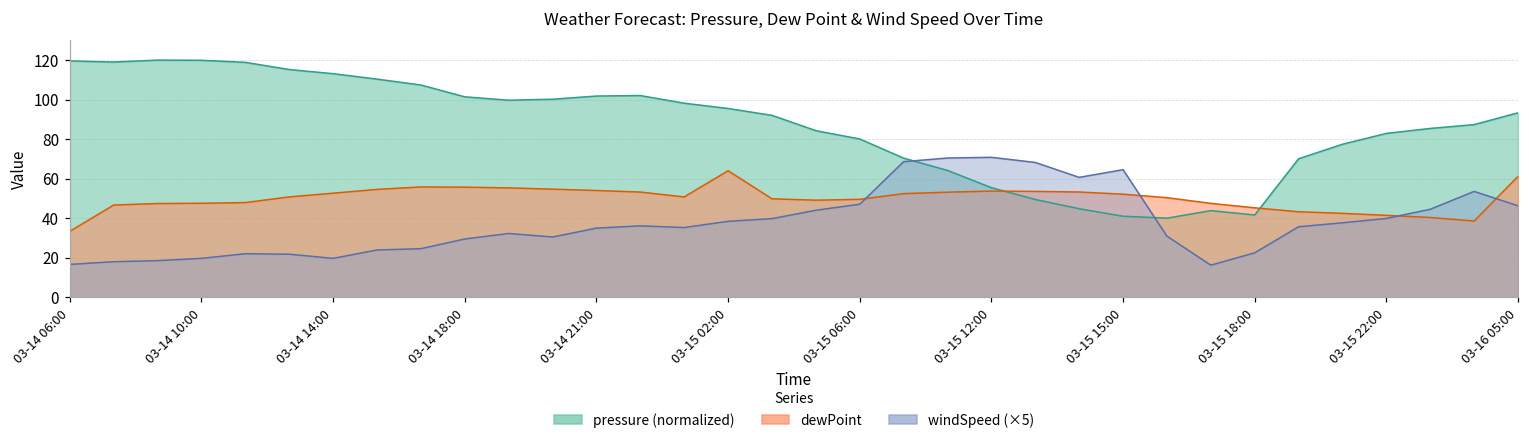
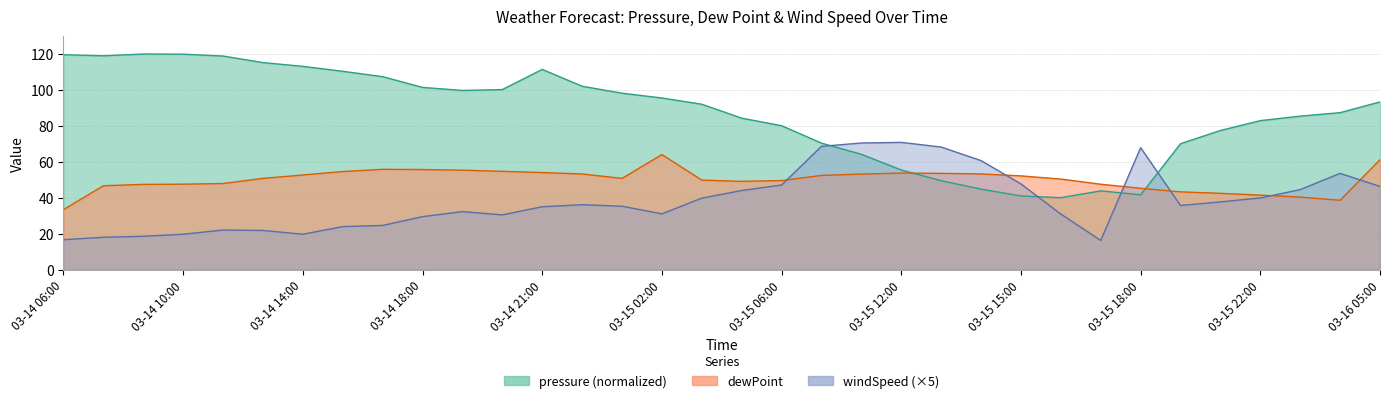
pressure (normalized), 03-14 21:00: 102 -> 111
windSpeed (×5), 03-15 02:00: 38 -> 31
windSpeed (×5), 03-15 15:00: 65 -> 48
windSpeed (×5), 03-15 18:00: 22 -> 68
